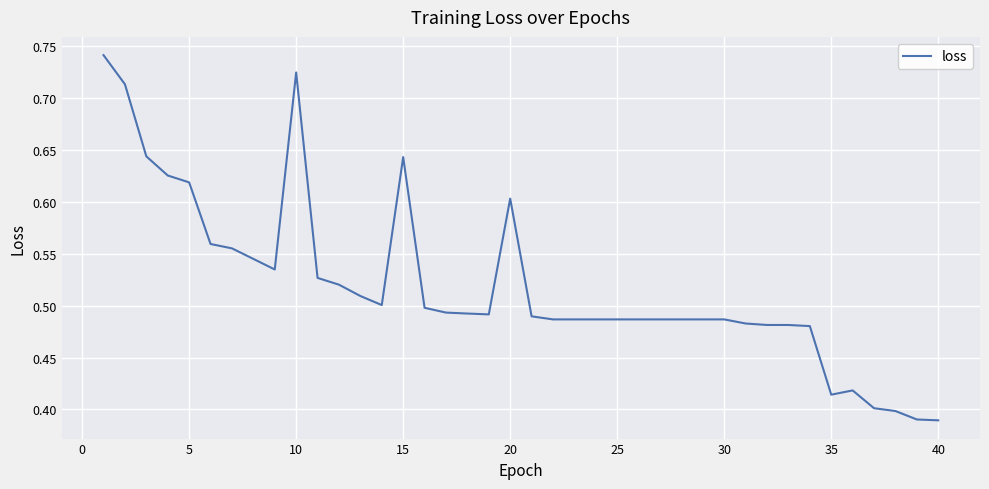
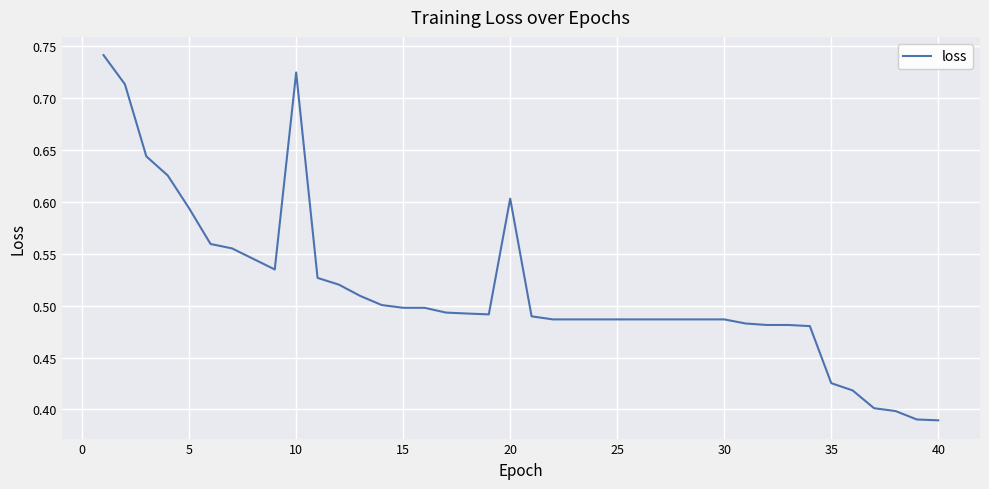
5: 0.619 -> 0.594
15: 0.643 -> 0.498
35: 0.414 -> 0.425
